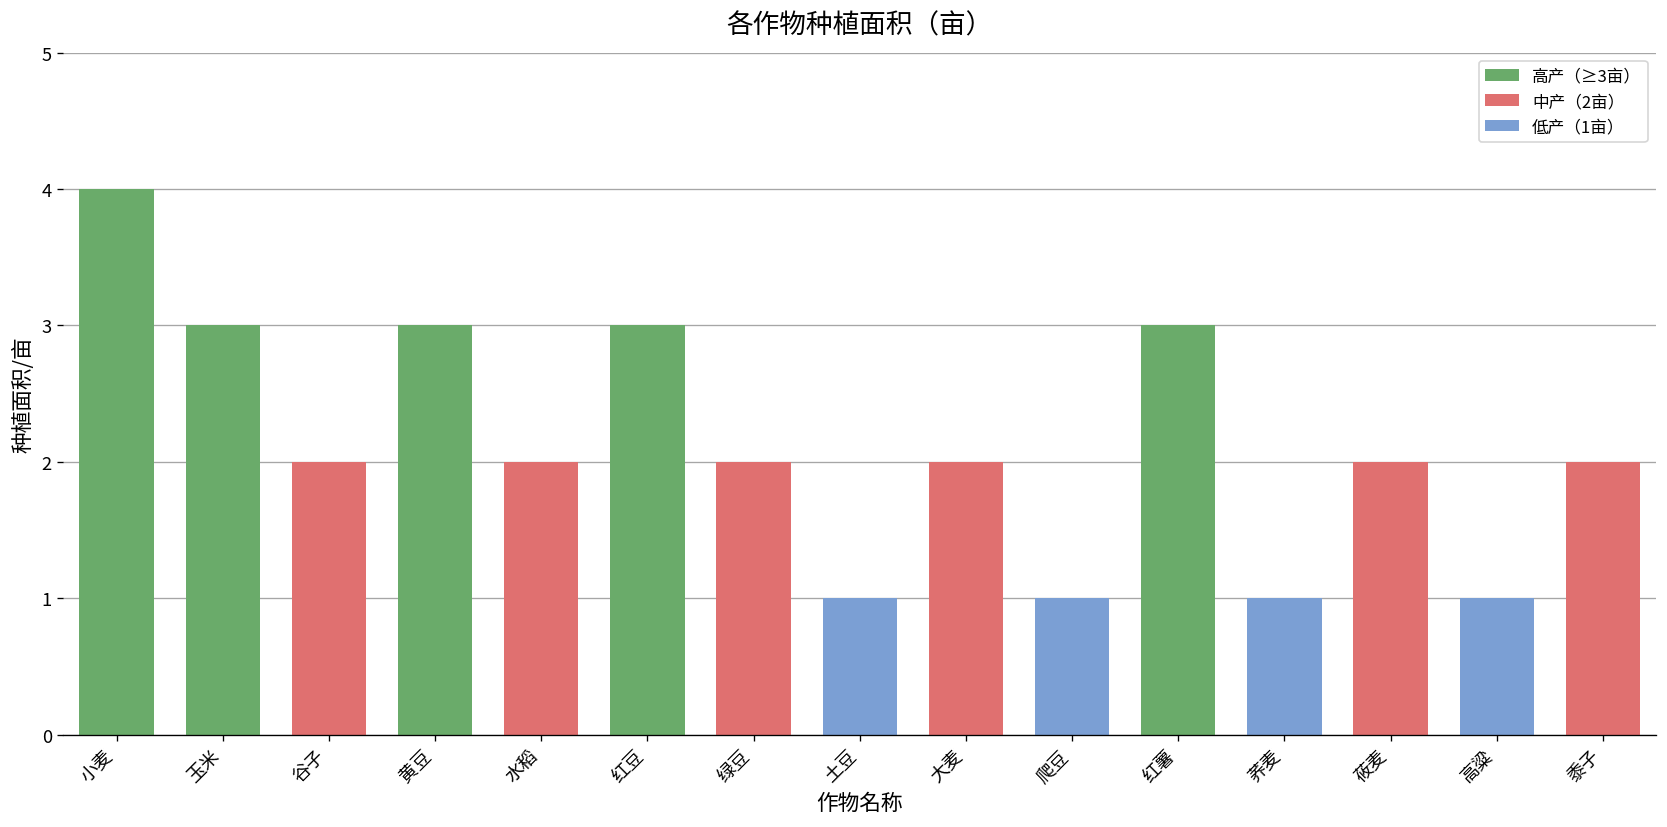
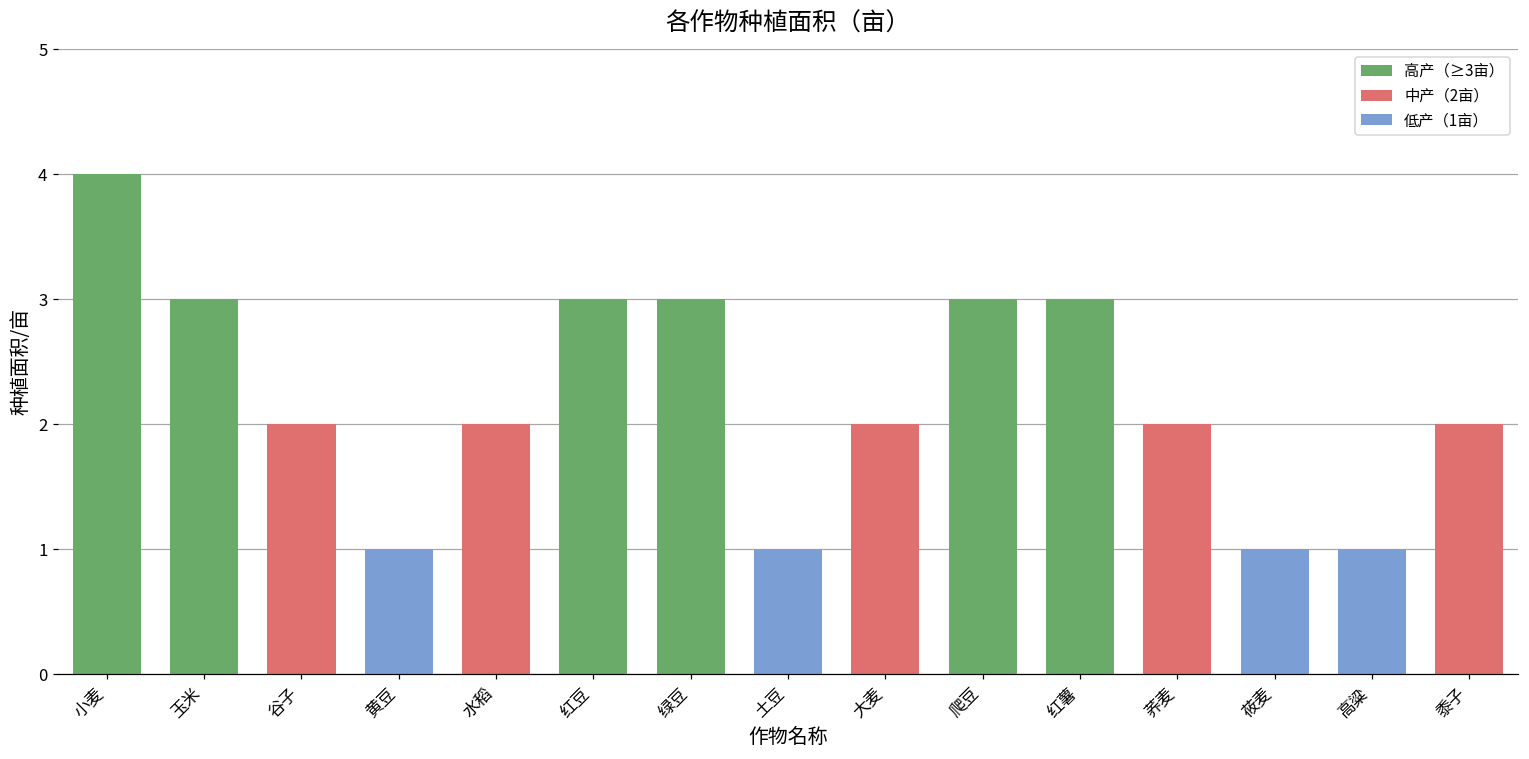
黄豆: 3 -> 1
绿豆: 2 -> 3
爬豆: 1 -> 3
荞麦: 1 -> 2
莜麦: 2 -> 1
